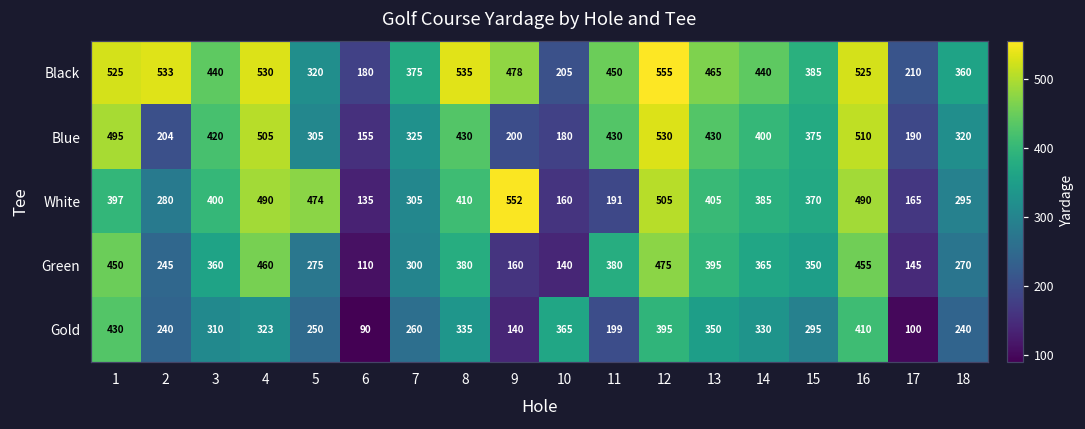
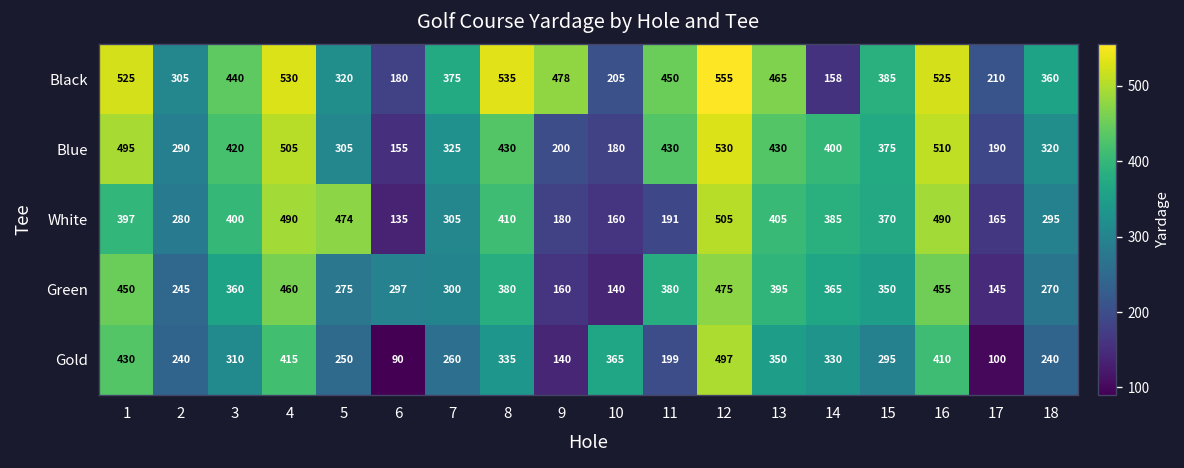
Black, 2: 533 -> 305
Black, 14: 440 -> 158
Blue, 2: 204 -> 290
White, 9: 552 -> 180
Green, 6: 110 -> 297
Gold, 4: 323 -> 415
Gold, 12: 395 -> 497
